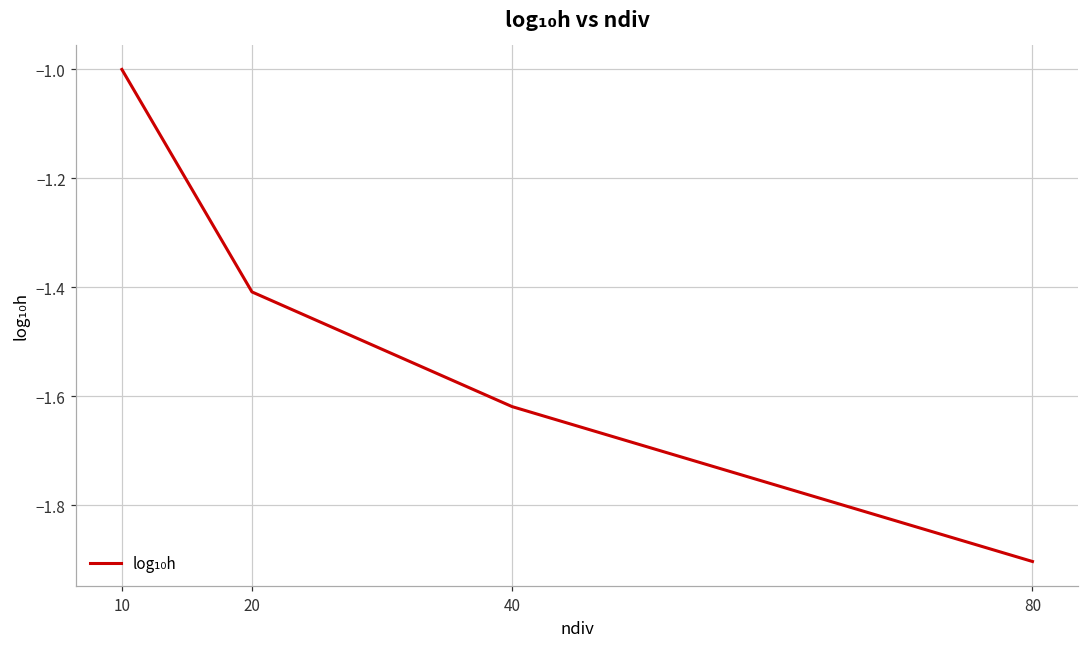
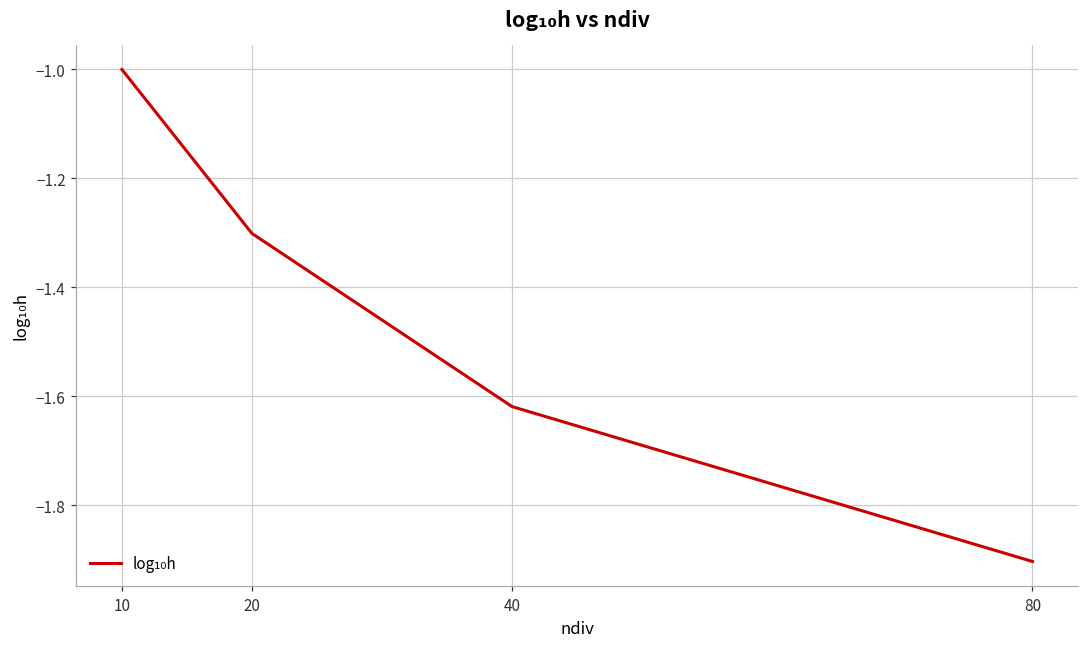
20: -1.41 -> -1.30
